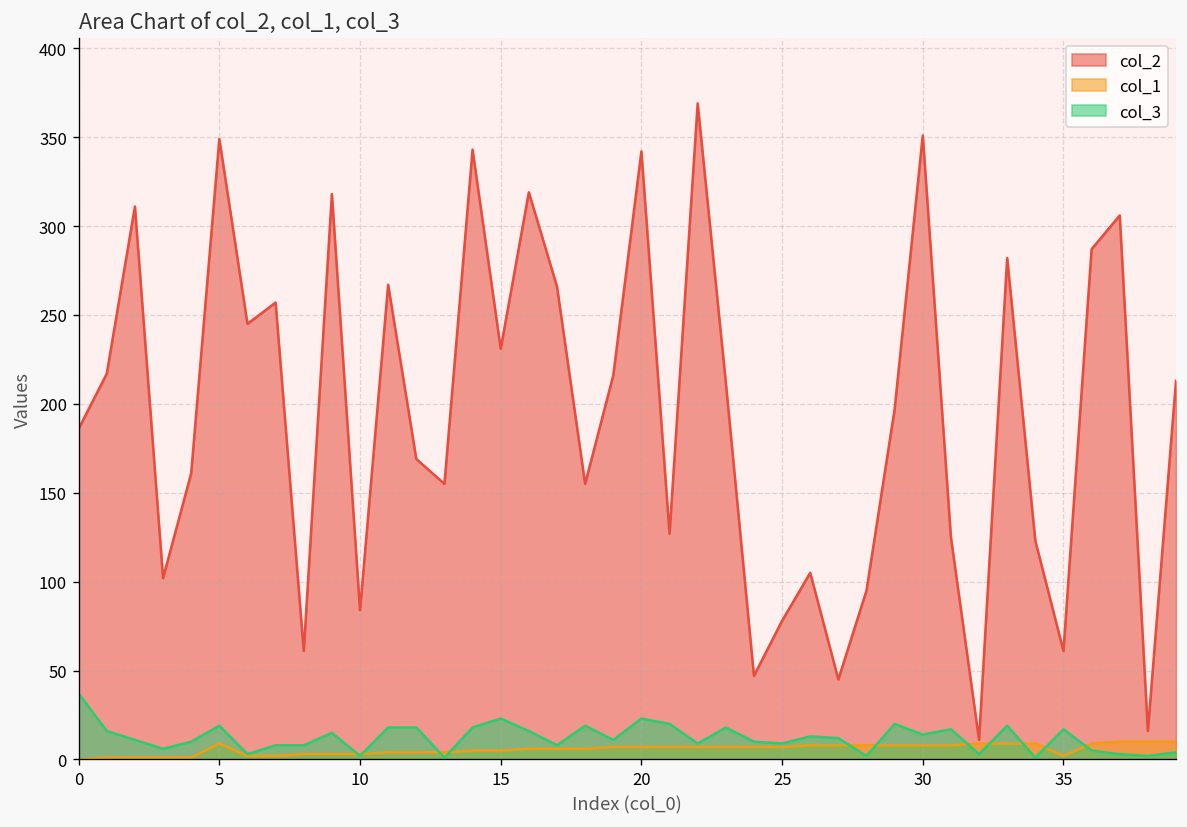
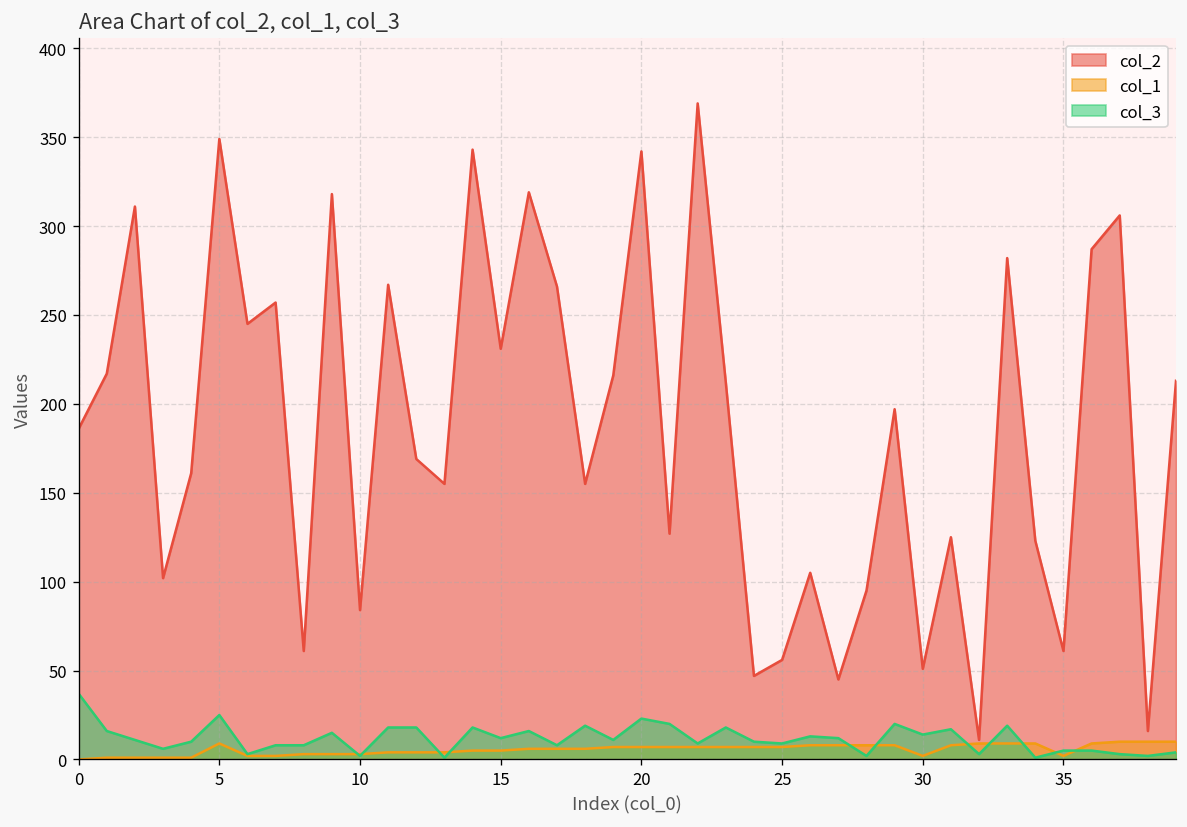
col_3, 5: 19 -> 25
col_3, 15: 23 -> 12
col_2, 25: 78 -> 56
col_2, 30: 351 -> 51
col_1, 30: 8 -> 2
col_3, 35: 17 -> 5
